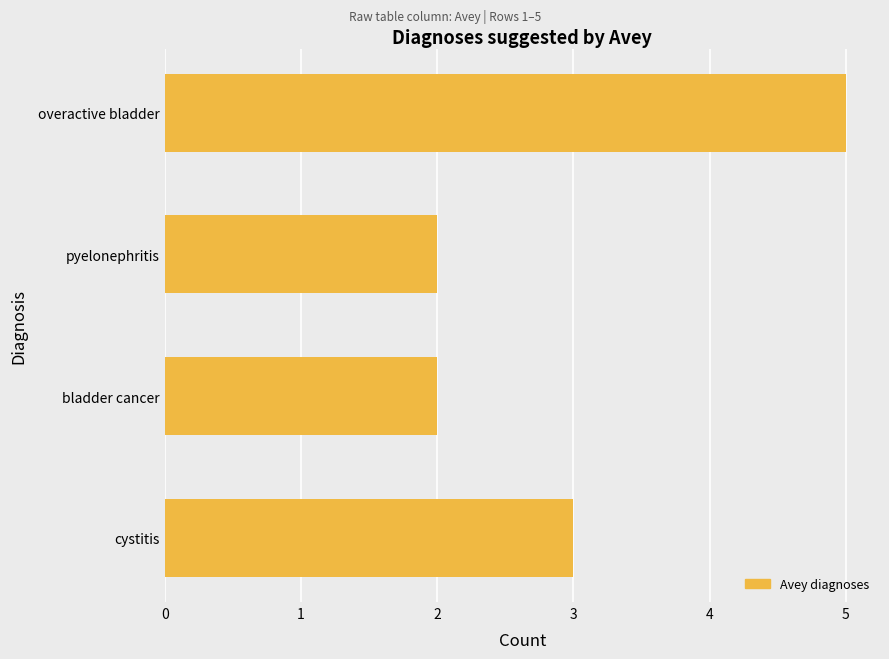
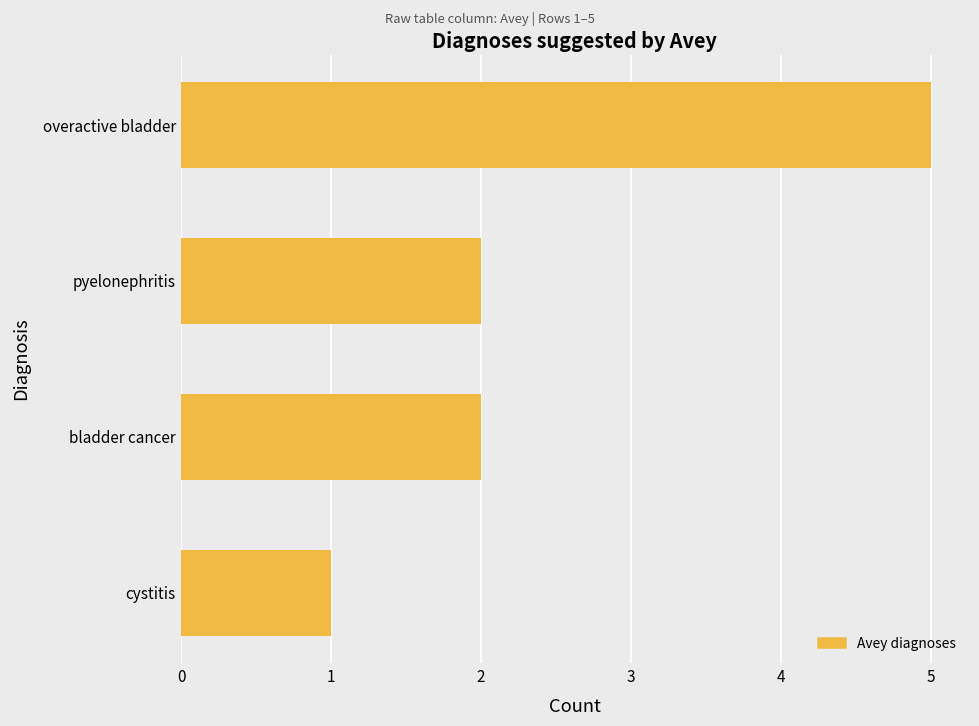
cystitis: 3 -> 1
